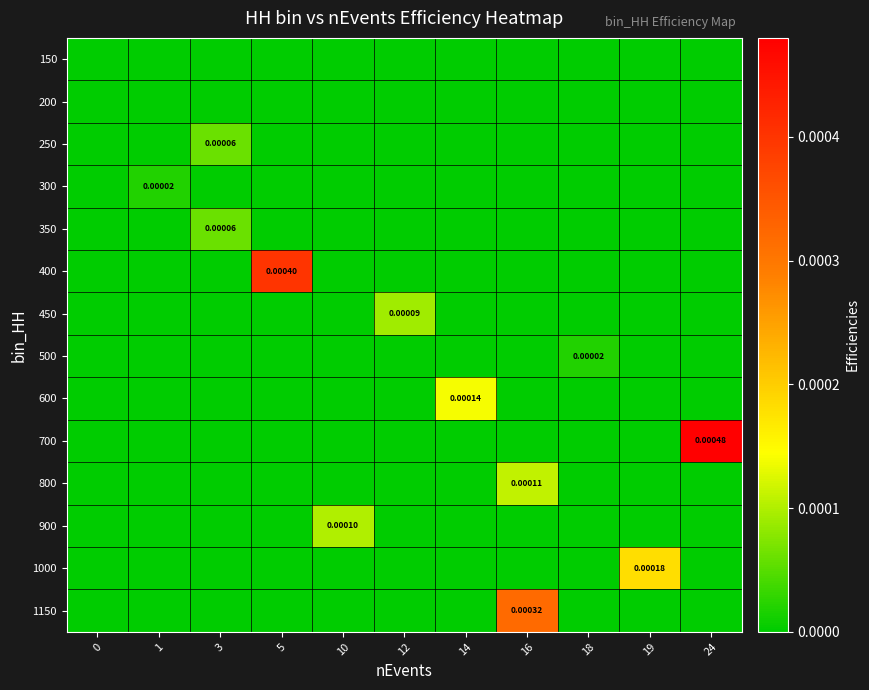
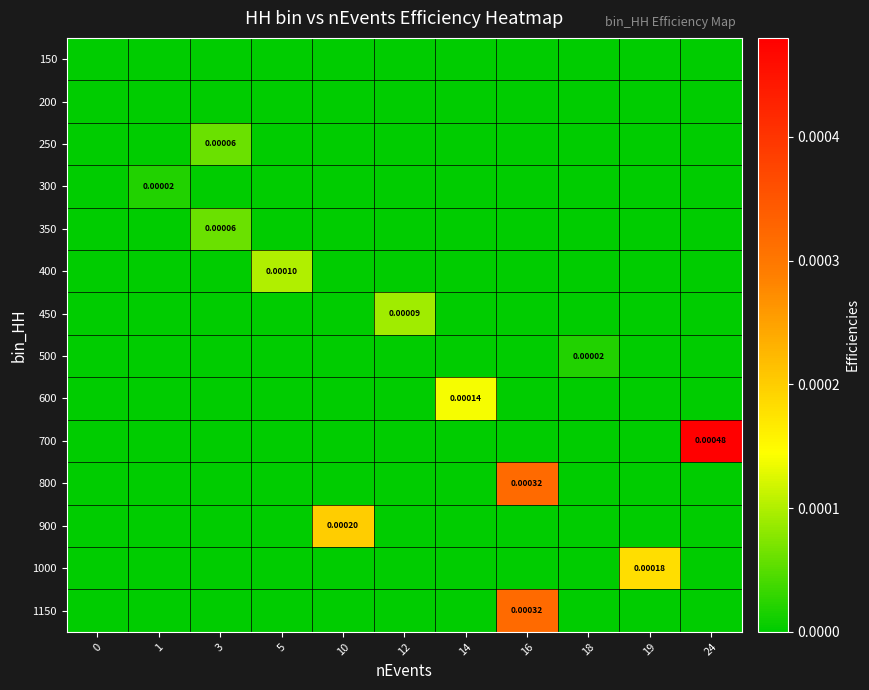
400, 5: 0.00040 -> 0.00010
800, 16: 0.00011 -> 0.00032
900, 10: 0.00010 -> 0.00020
